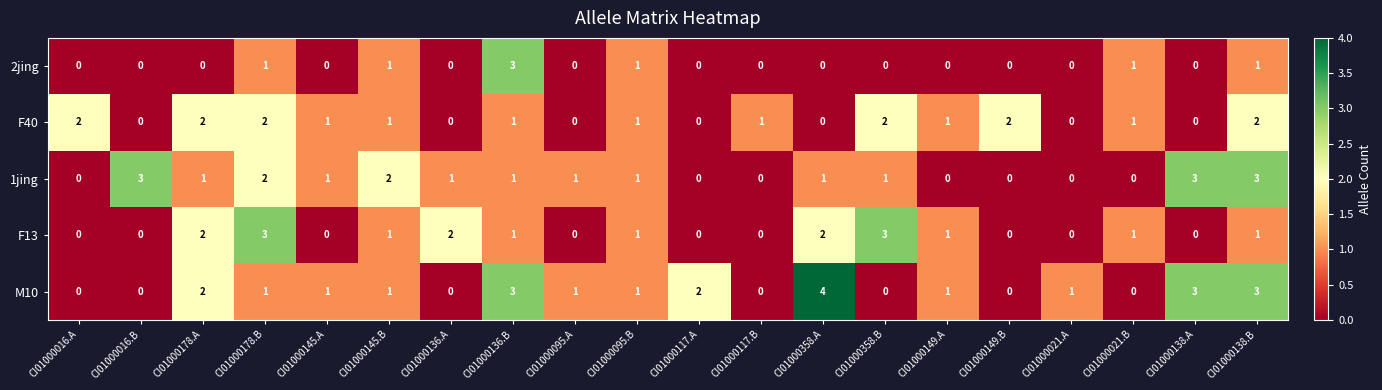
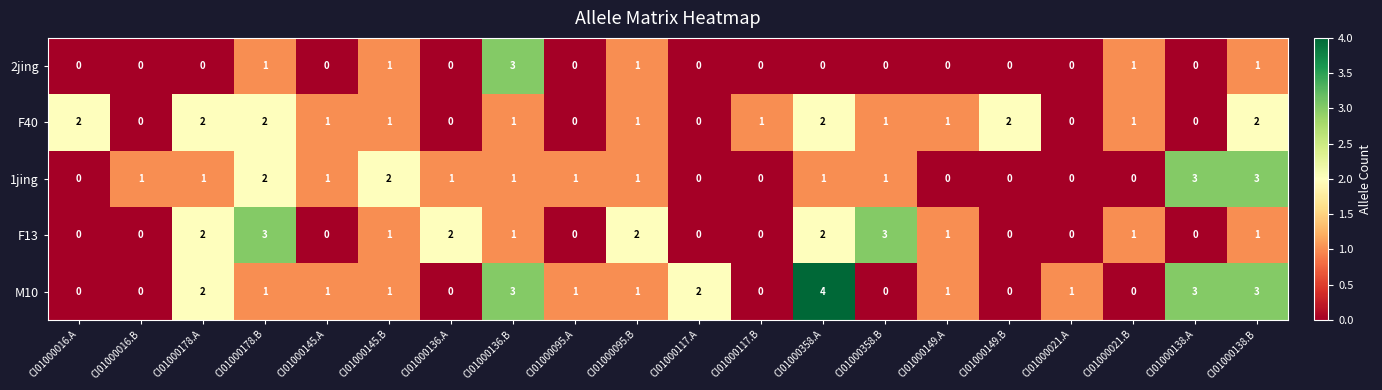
F40, CI01000358.A: 0 -> 2
F40, CI01000358.B: 2 -> 1
1jing, CI01000016.B: 3 -> 1
F13, CI01000095.B: 1 -> 2
